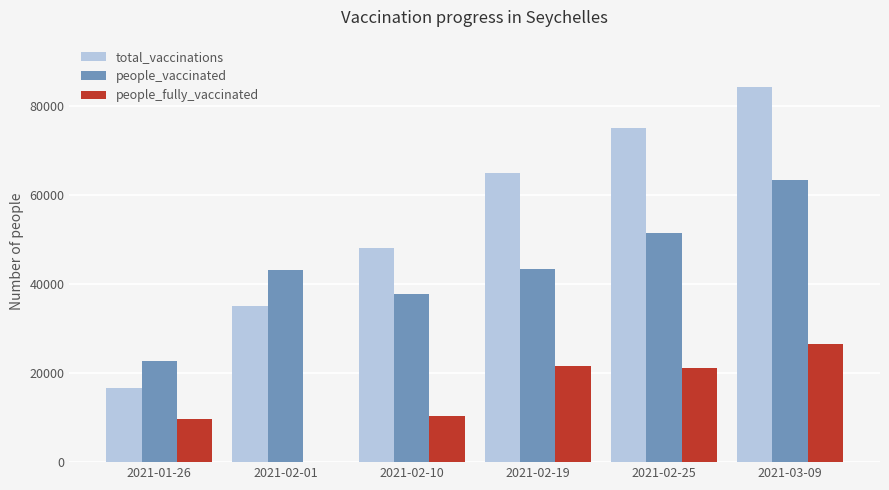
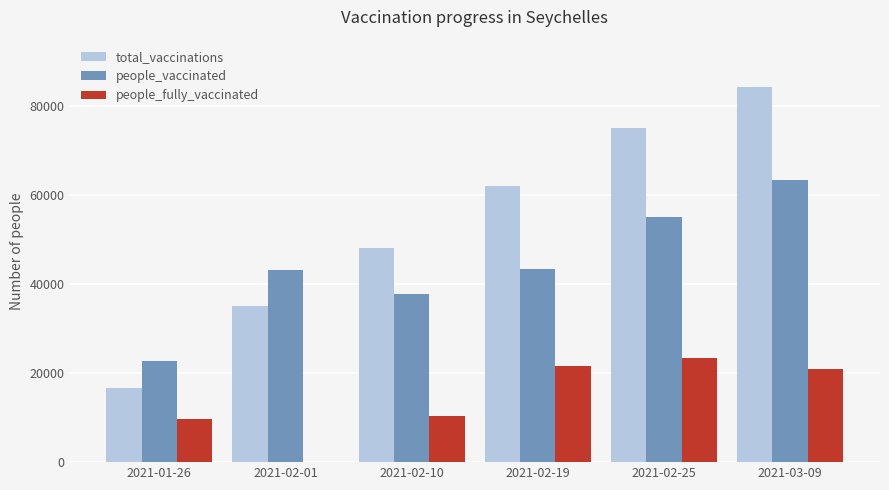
total_vaccinations, 2021-02-19: 65000 -> 62000
people_vaccinated, 2021-02-25: 52000 -> 55000
people_fully_vaccinated, 2021-02-25: 21000 -> 24000
people_fully_vaccinated, 2021-03-09: 27000 -> 21000
